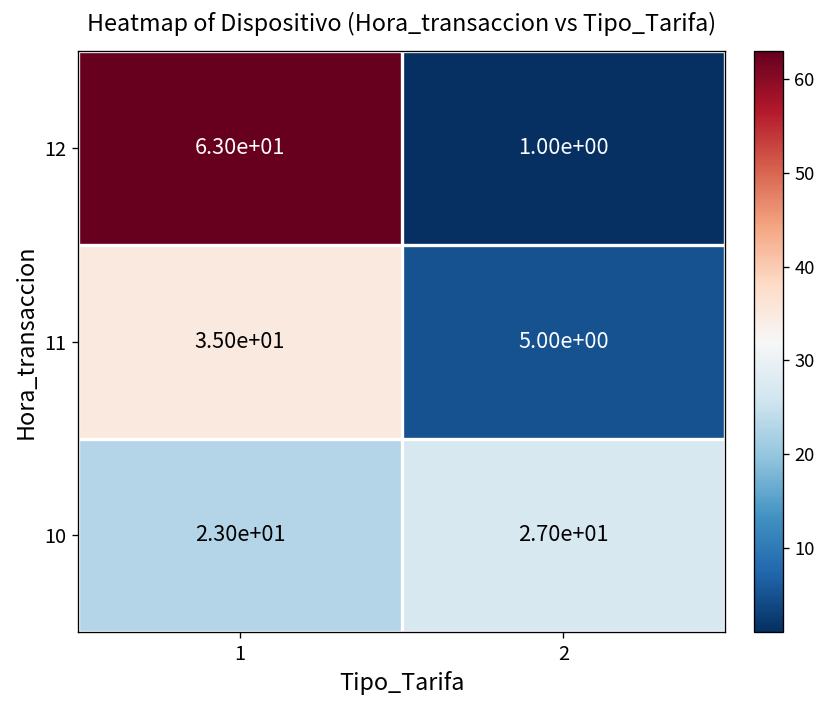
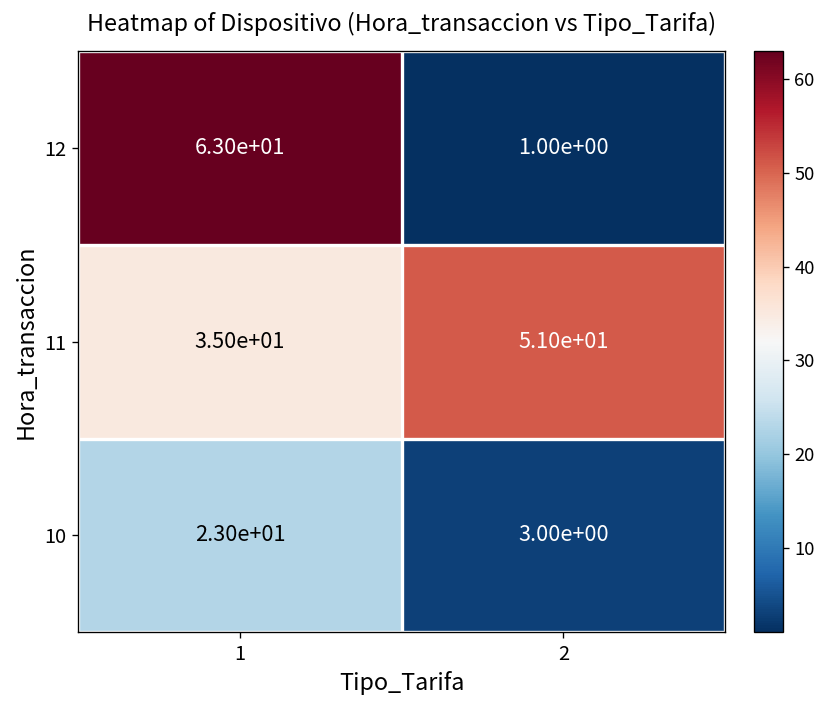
11, 2: 5.00e+00 -> 5.10e+01
10, 2: 2.70e+01 -> 3.00e+00
